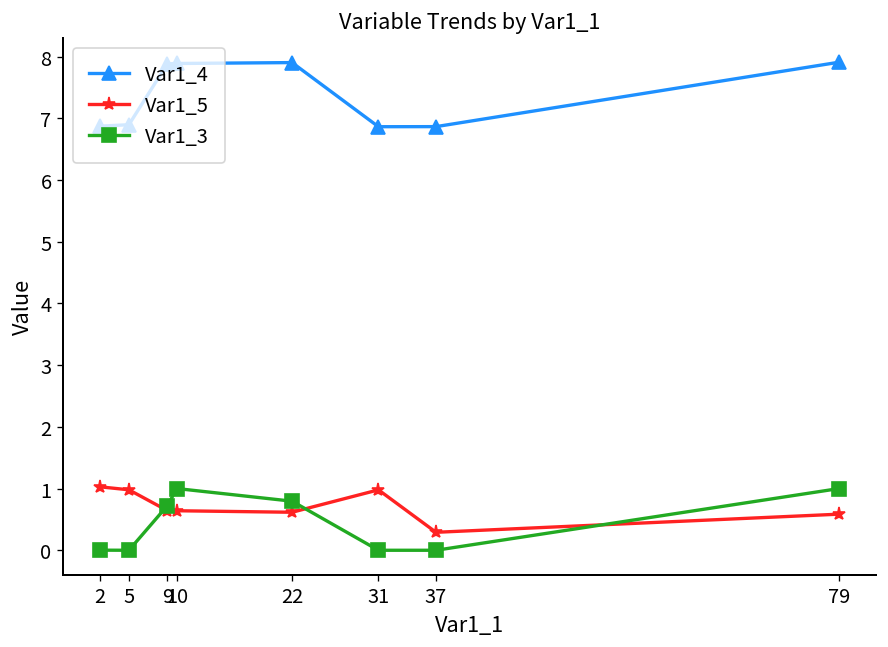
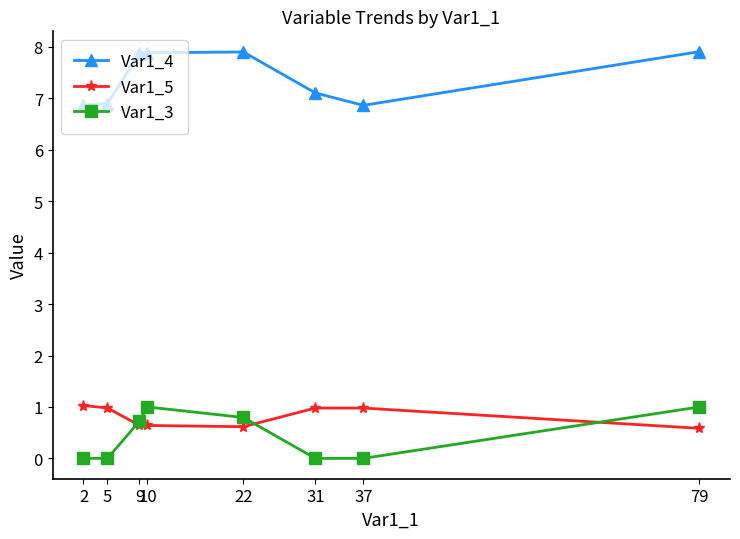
Var1_4, 31: 6.9 -> 7.1
Var1_5, 37: 0.3 -> 1.0
